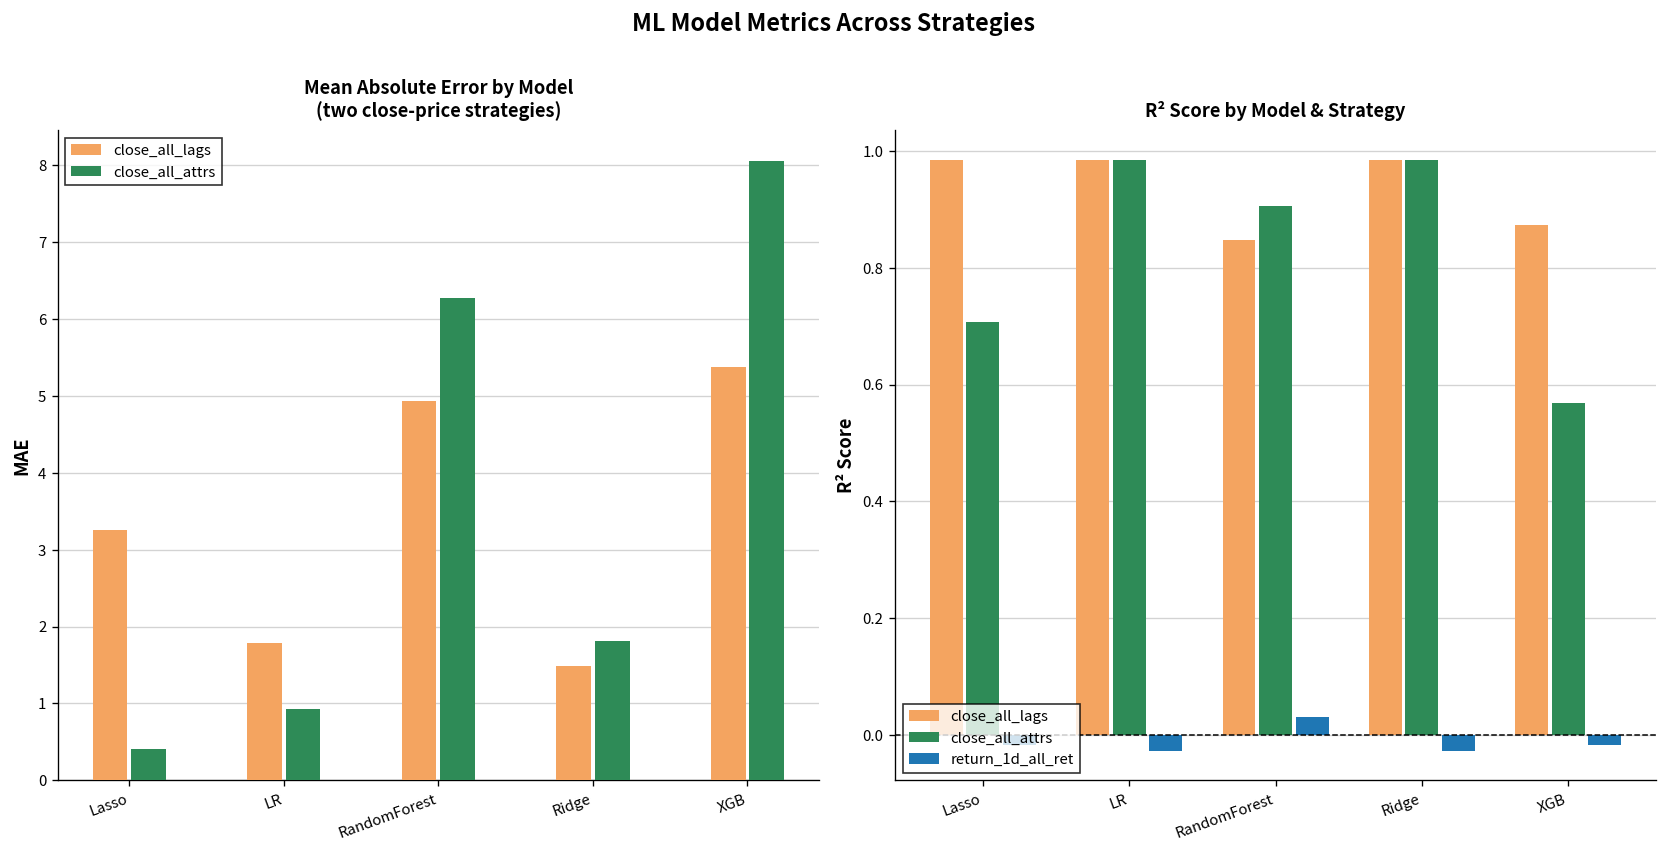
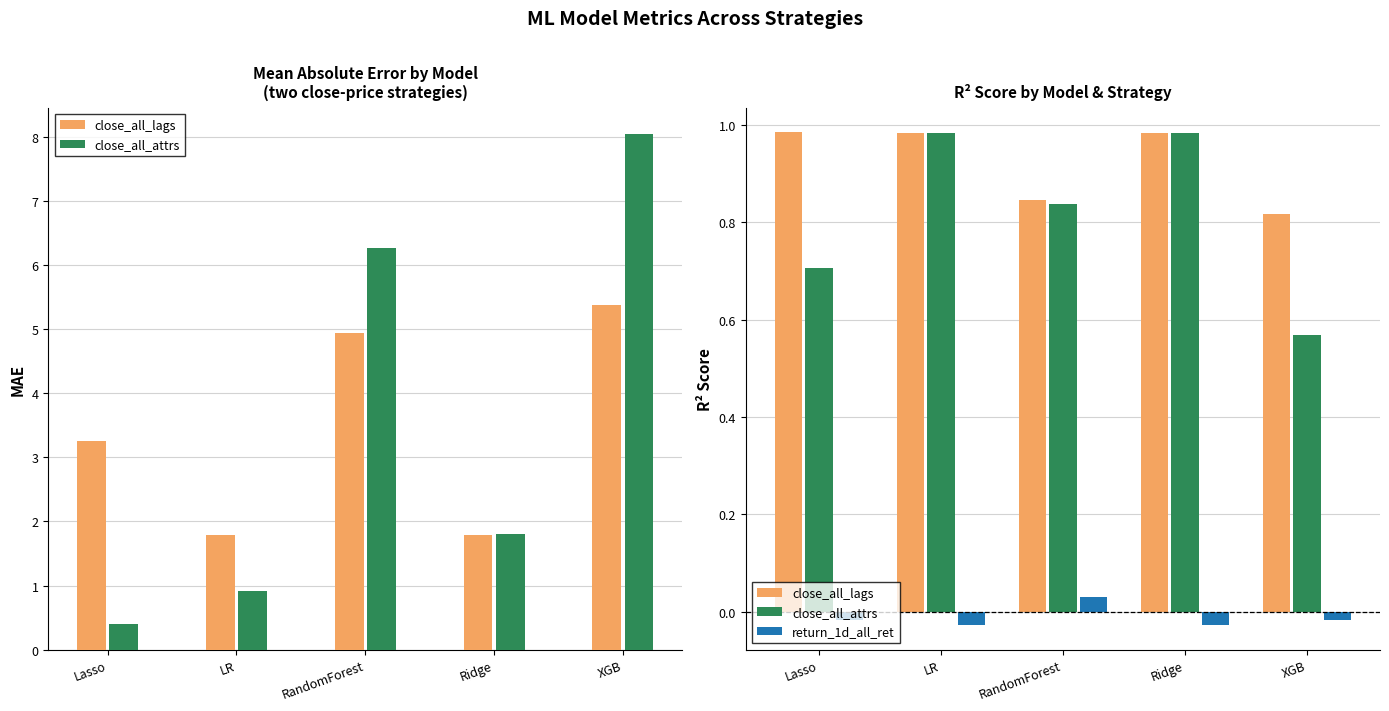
Mean Absolute Error by Model (two close-price strategies), close_all_lags, Ridge: 1.5 -> 1.8
R² Score by Model & Strategy, close_all_attrs, RandomForest: 0.91 -> 0.84
R² Score by Model & Strategy, close_all_lags, XGB: 0.87 -> 0.82
